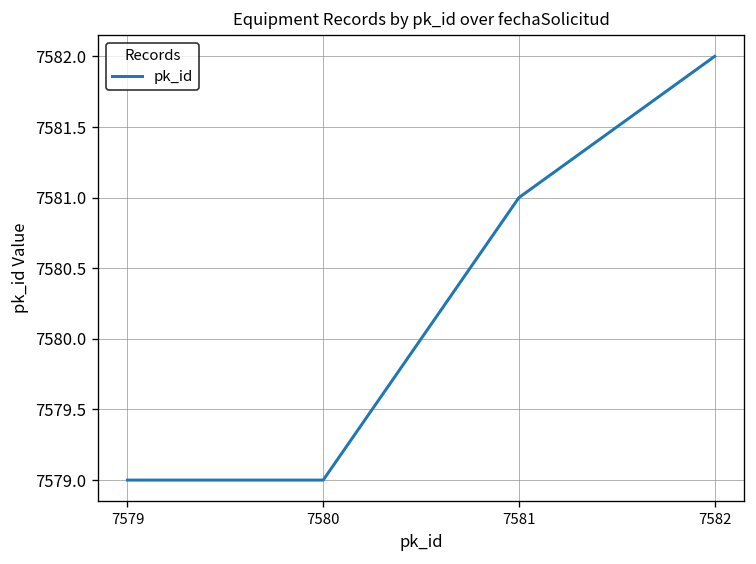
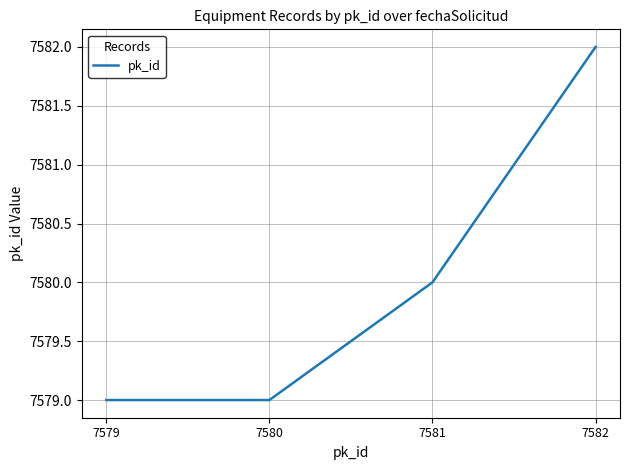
7581: 7581 -> 7580
